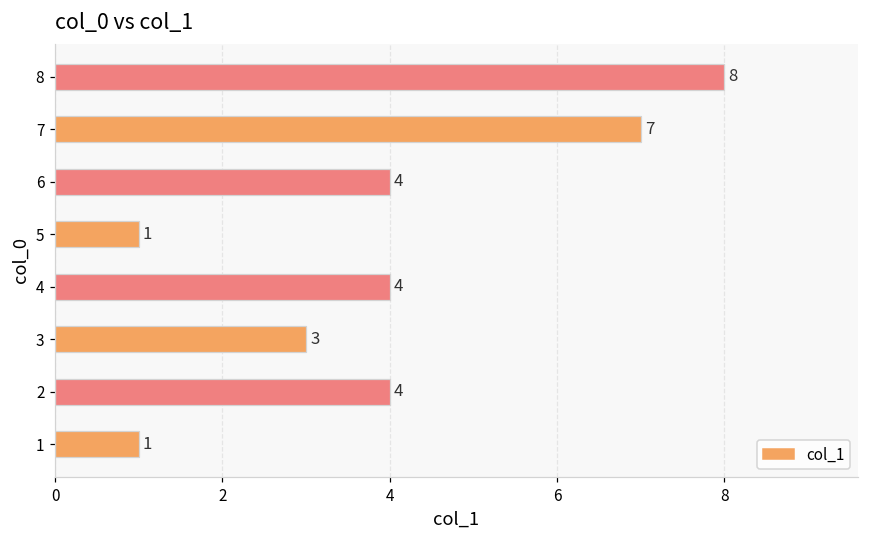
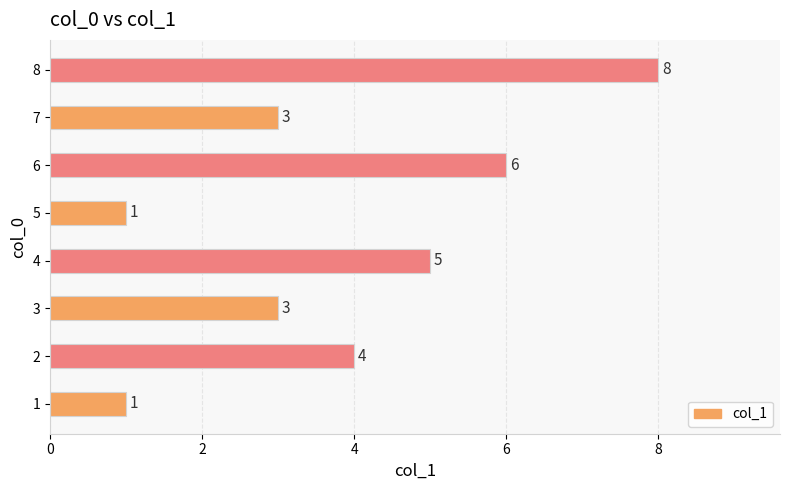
7: 7 -> 3
6: 4 -> 6
4: 4 -> 5
